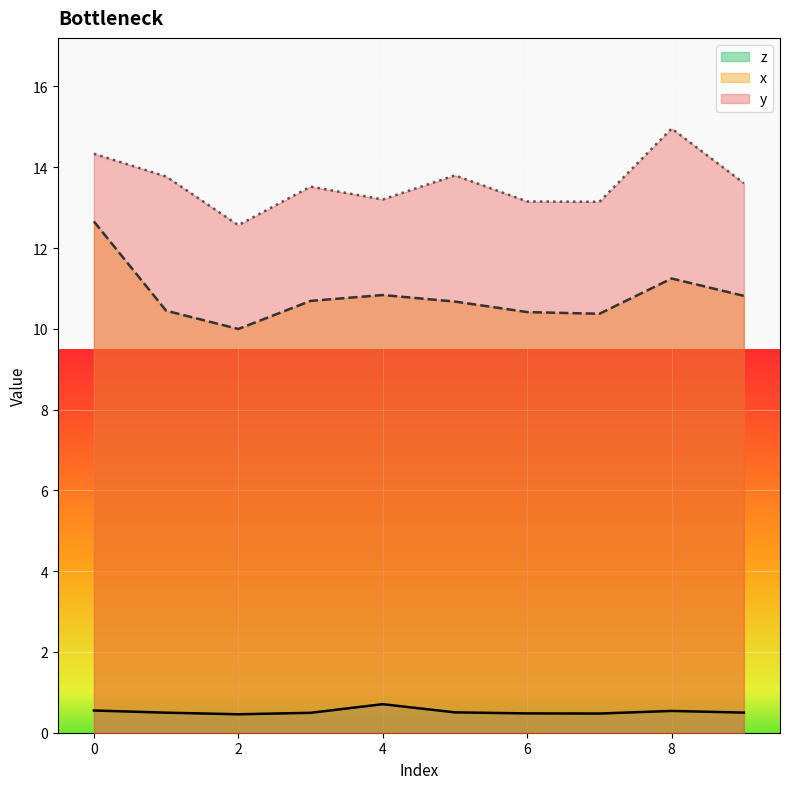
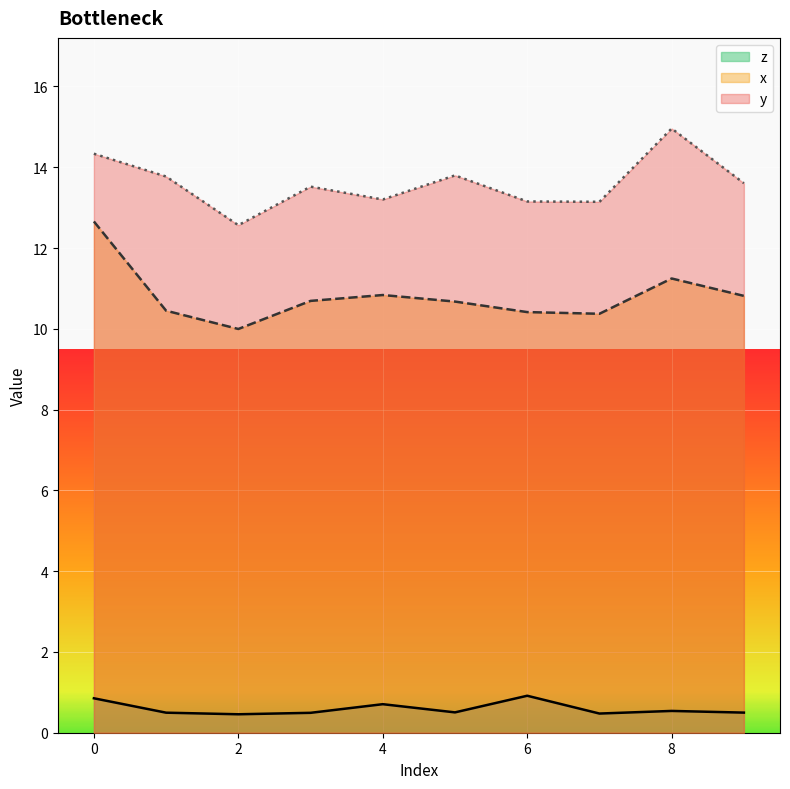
z, 0: 0.6 -> 0.9
z, 6: 0.5 -> 0.9
